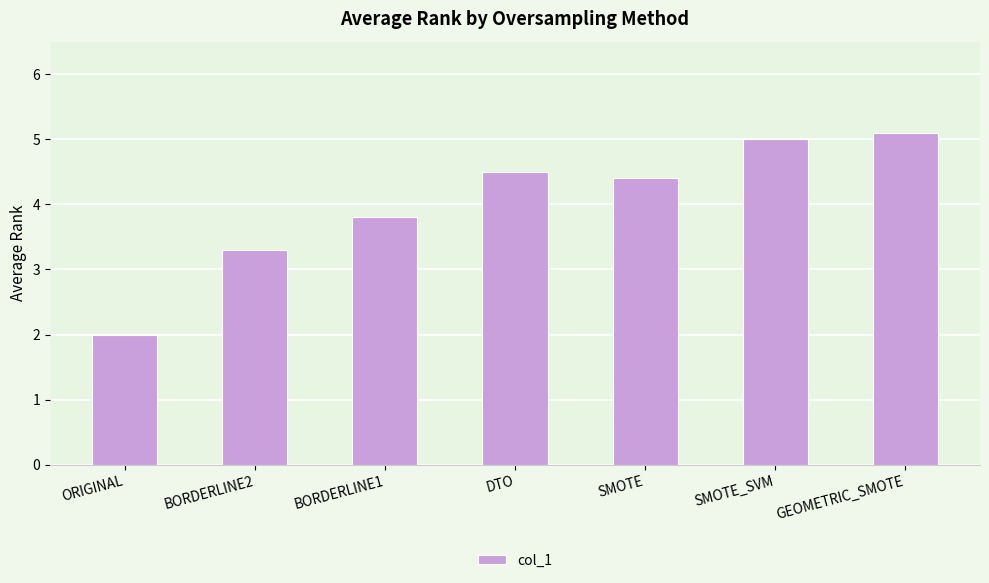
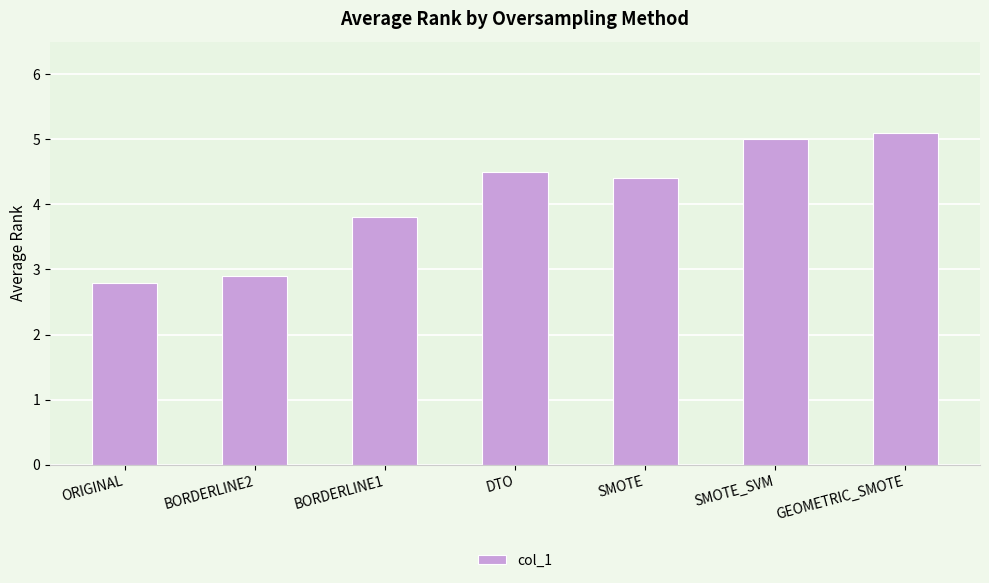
ORIGINAL: 2.0 -> 2.8
BORDERLINE2: 3.3 -> 2.9
